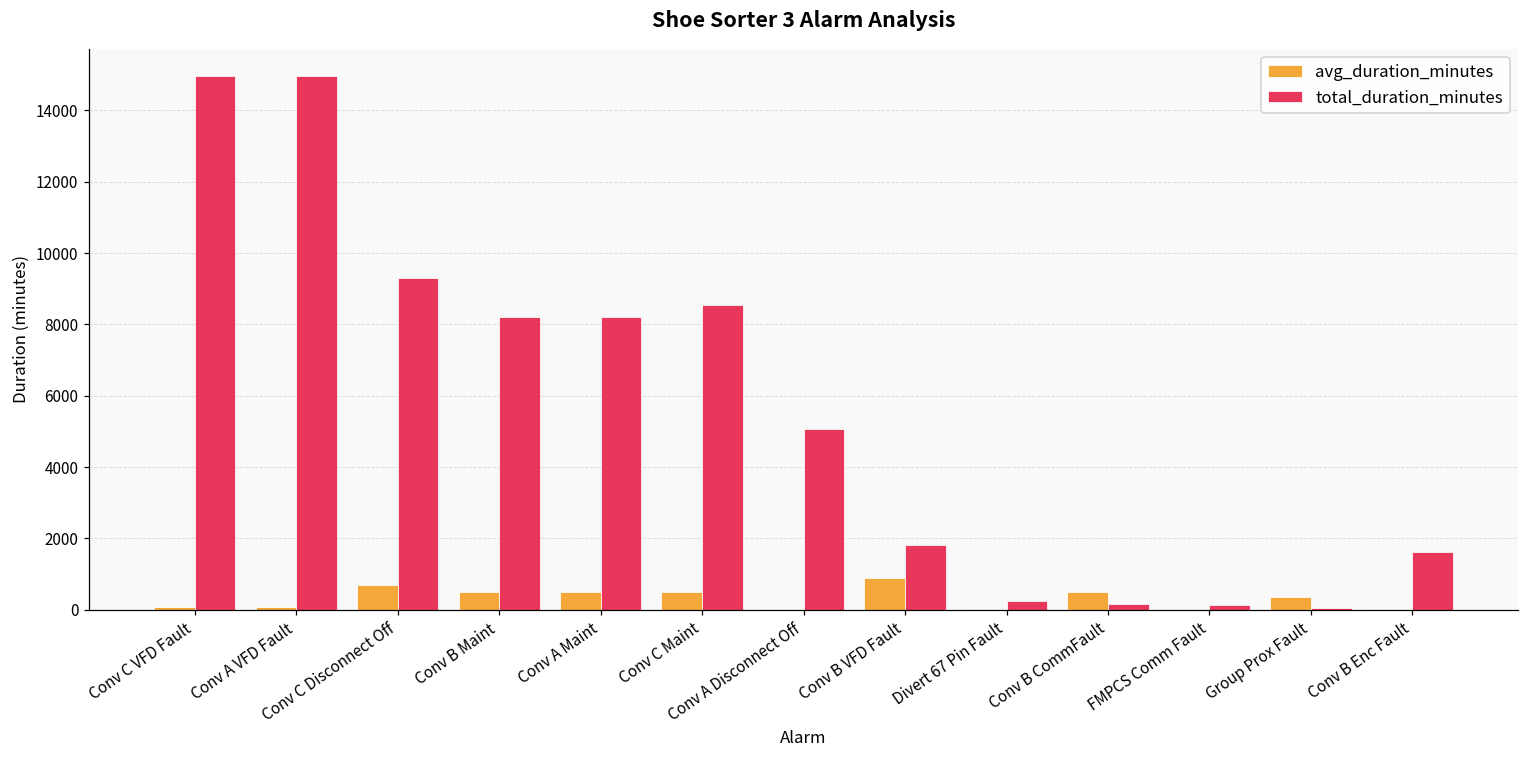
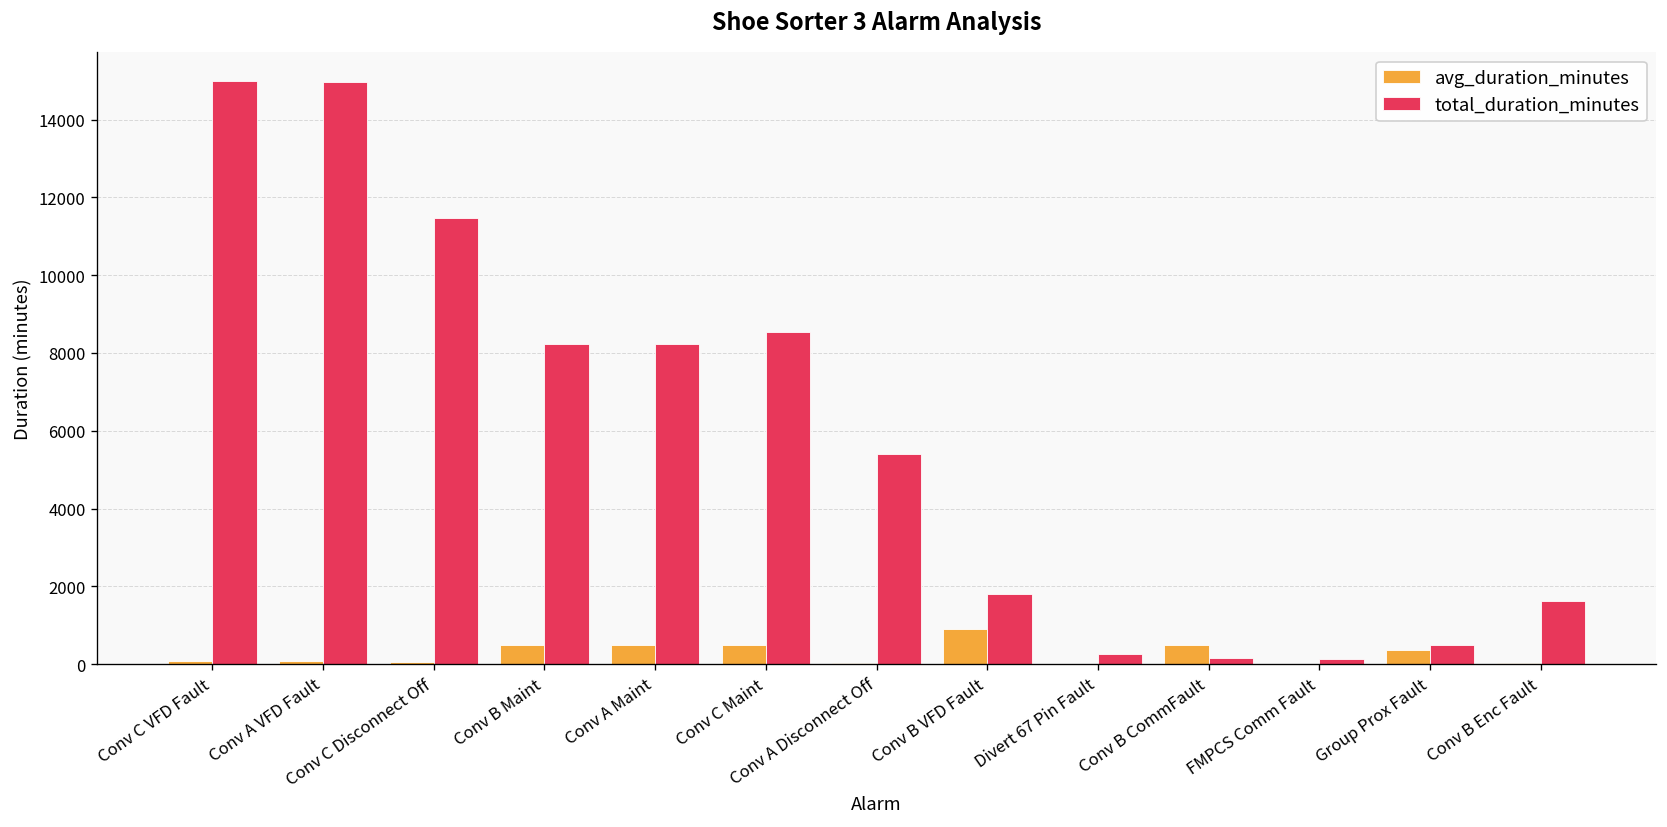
avg_duration_minutes, Conv C Disconnect Off: 700 -> 100
total_duration_minutes, Conv C Disconnect Off: 9300 -> 11500
total_duration_minutes, Conv A Disconnect Off: 5100 -> 5400
total_duration_minutes, Group Prox Fault: 0 -> 500
